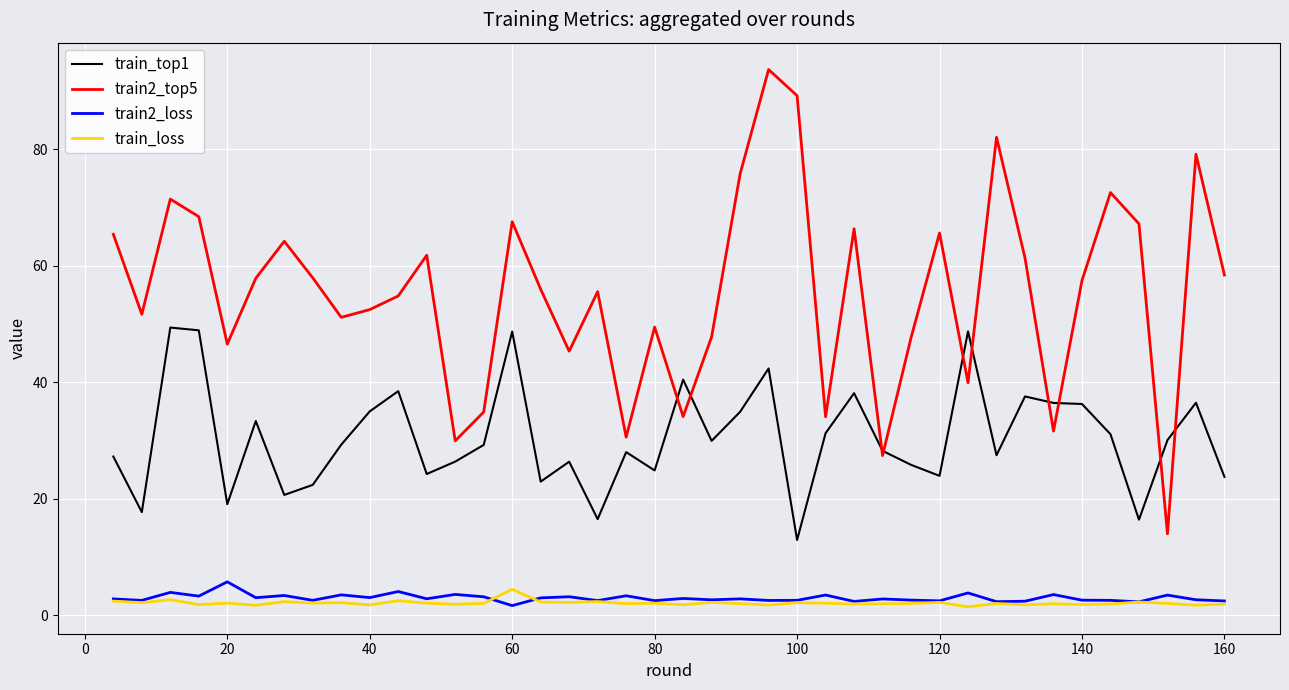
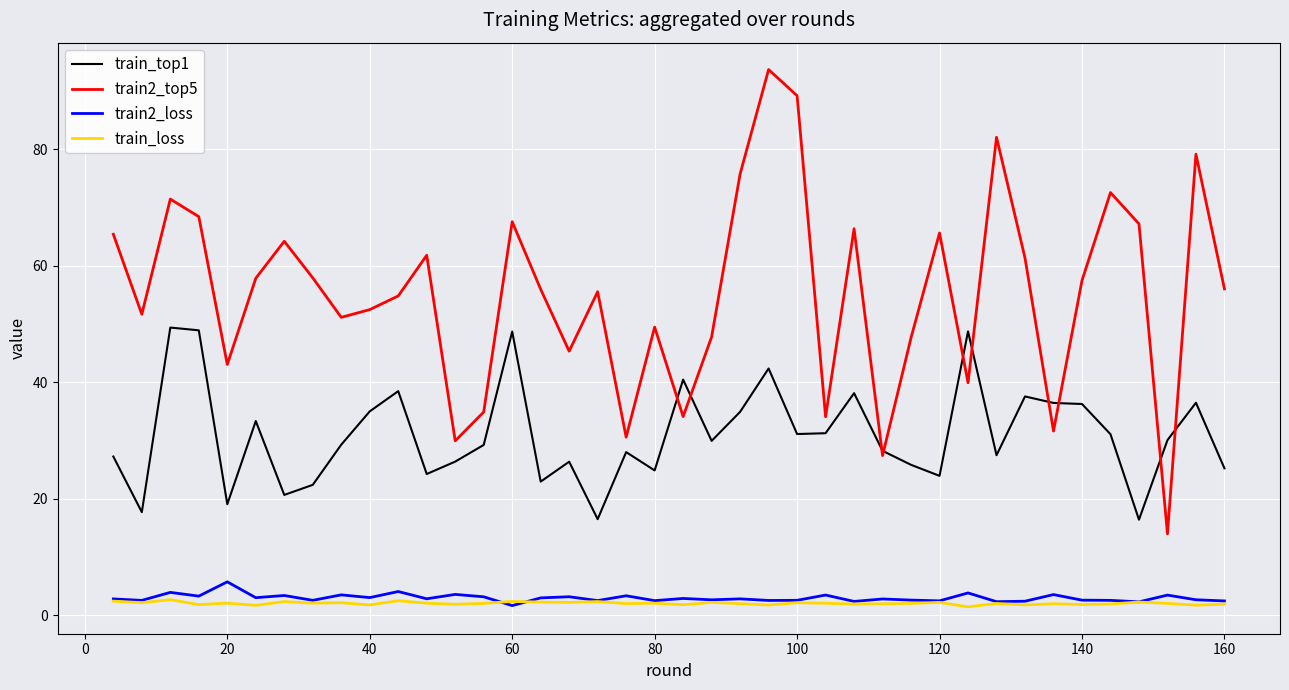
train2_top5, 20: 47 -> 43
train_loss, 60: 4 -> 2
train_top1, 100: 13 -> 31
train_top1, 160: 24 -> 25
train2_top5, 160: 58 -> 56
